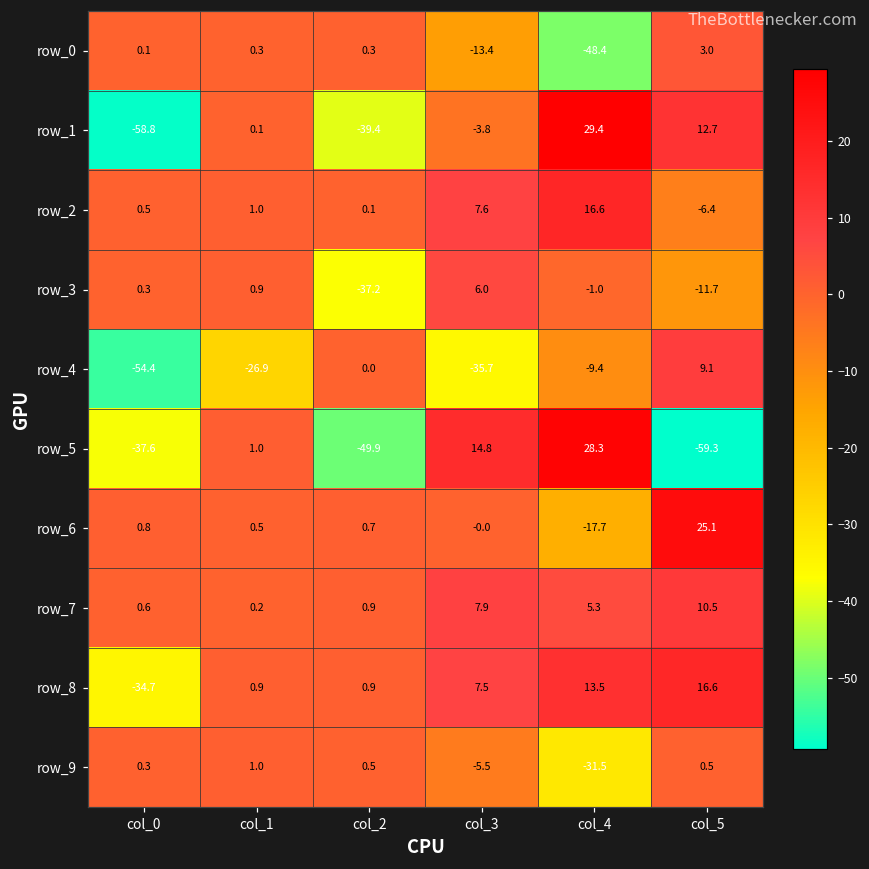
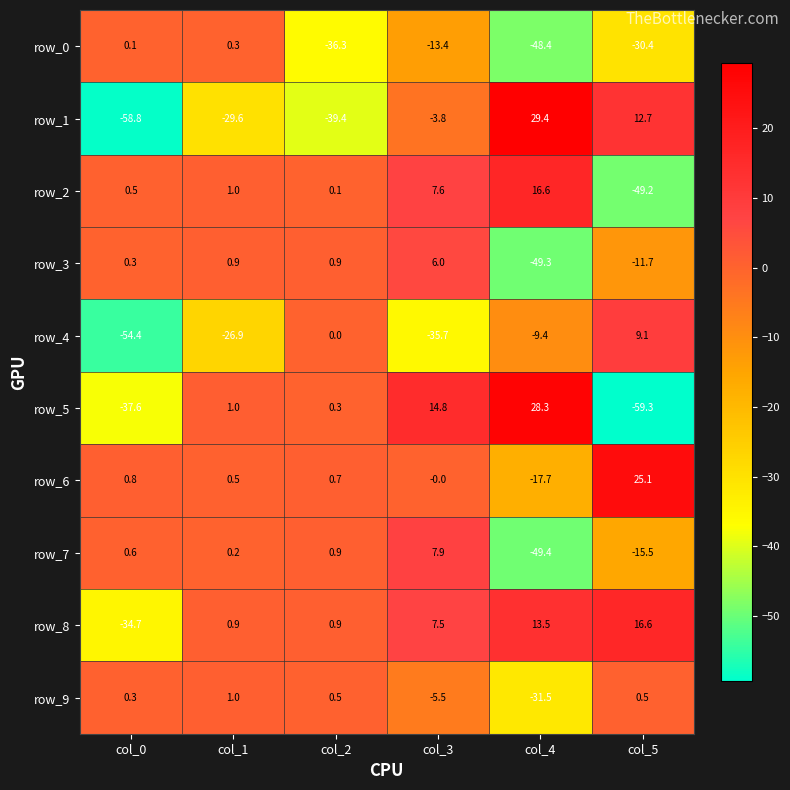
row_0, col_2: 0.3 -> -36.3
row_0, col_5: 3.0 -> -30.4
row_1, col_1: 0.1 -> -29.6
row_2, col_5: -6.4 -> -49.2
row_3, col_2: -37.2 -> 0.9
row_3, col_4: -1.0 -> -49.3
row_5, col_2: -49.9 -> 0.3
row_7, col_4: 5.3 -> -49.4
row_7, col_5: 10.5 -> -15.5
